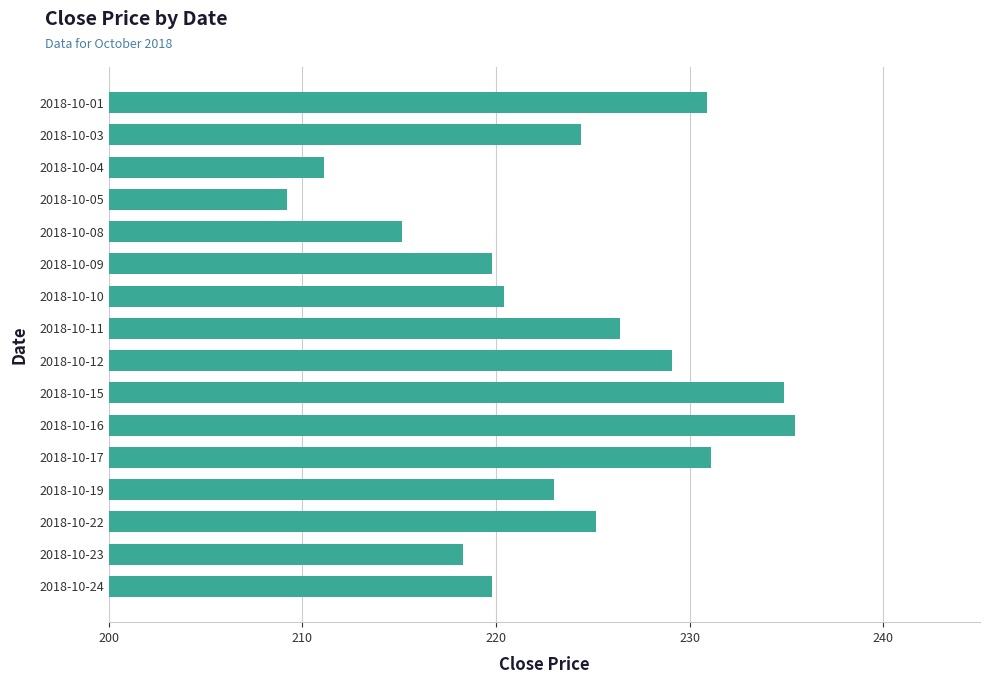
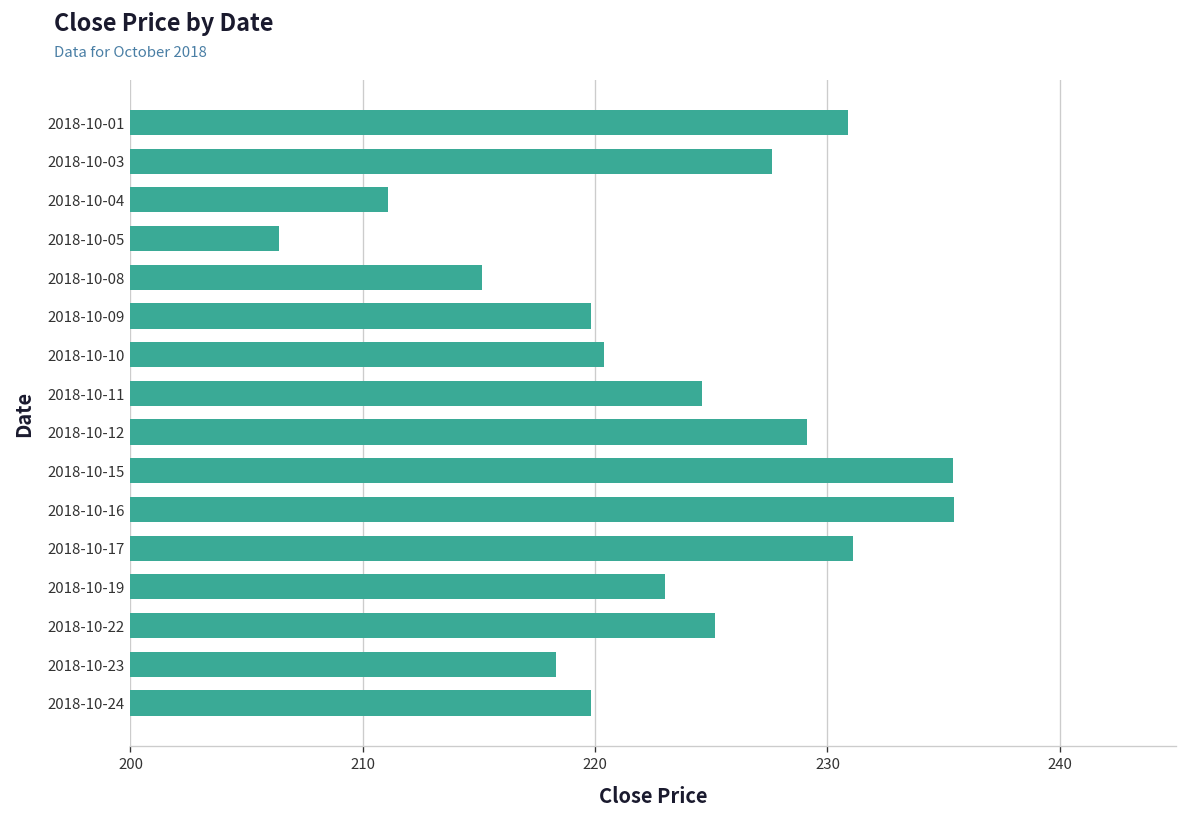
2018-10-03: 224.4 -> 227.6
2018-10-05: 209.2 -> 206.4
2018-10-11: 226.4 -> 224.6
2018-10-15: 234.9 -> 235.4
